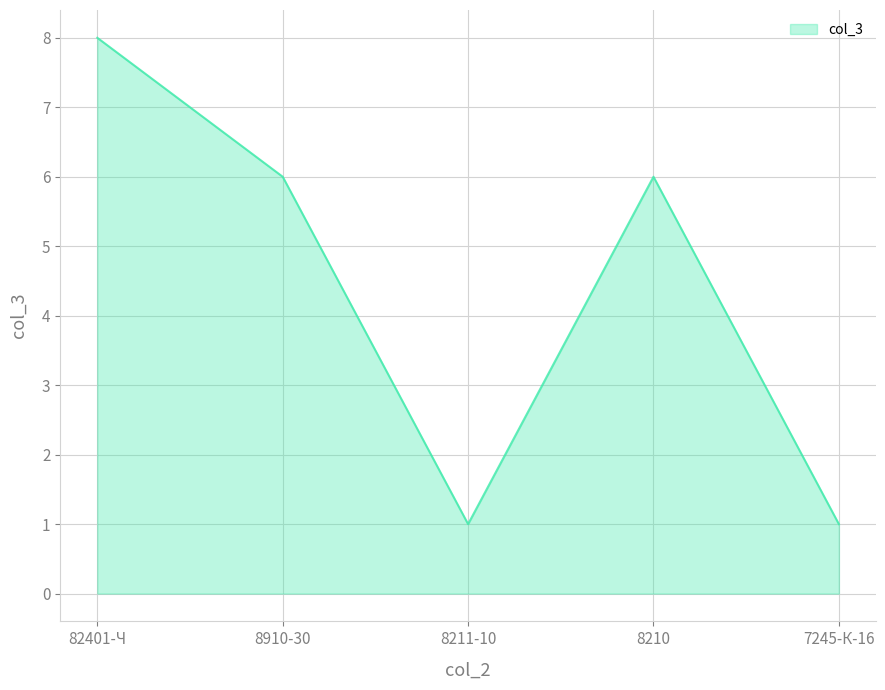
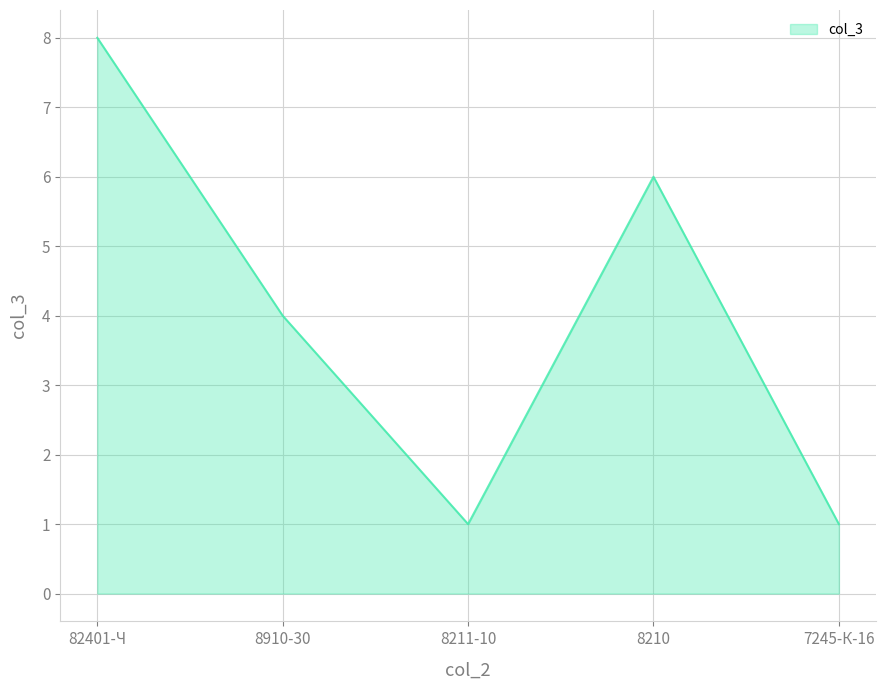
8910-30: 6 -> 4
